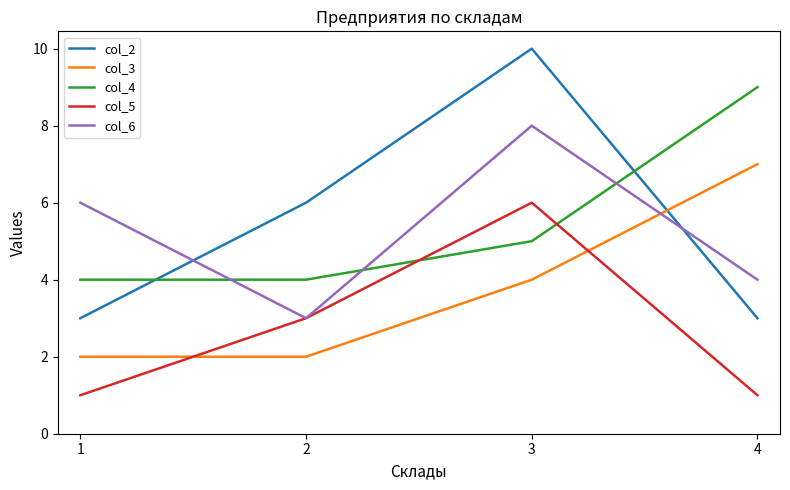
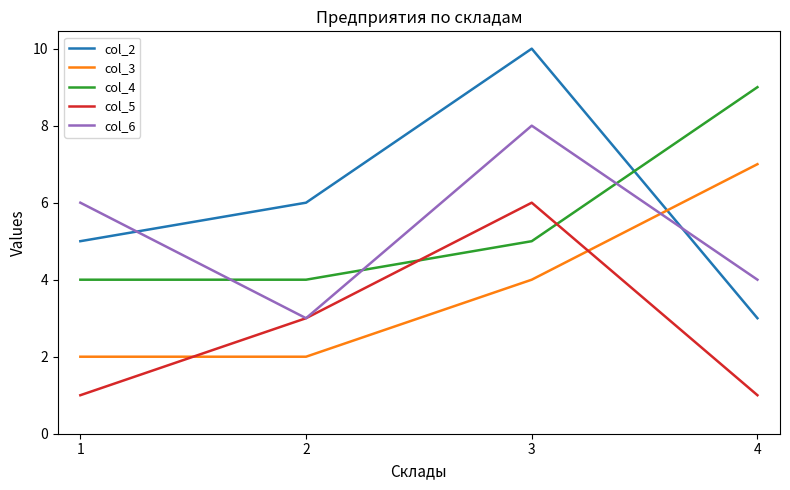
col_2, 1: 3 -> 5
